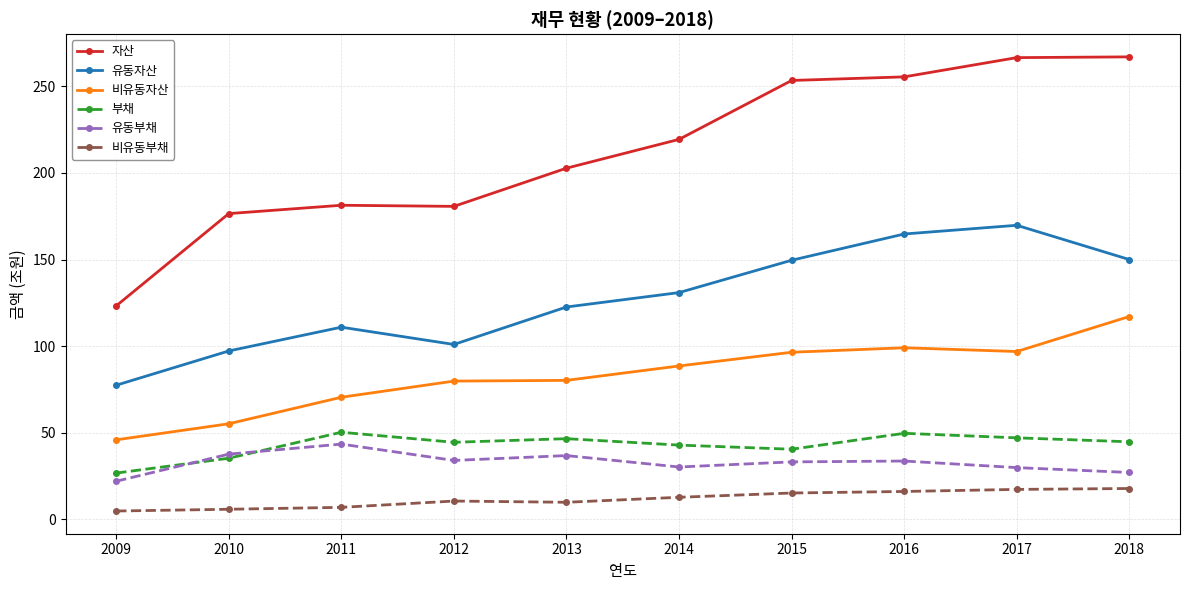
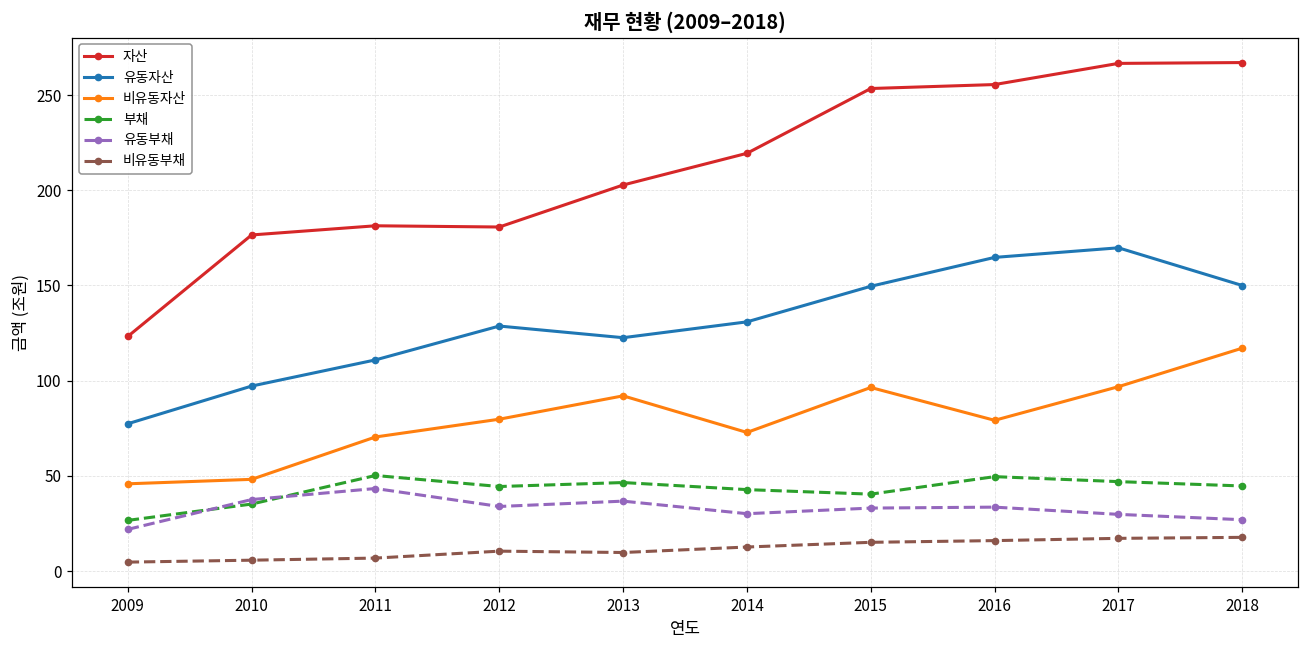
비유동자산, 2010: 55 -> 48
유동자산, 2012: 101 -> 129
비유동자산, 2013: 80 -> 92
비유동자산, 2014: 89 -> 73
비유동자산, 2016: 99 -> 79
